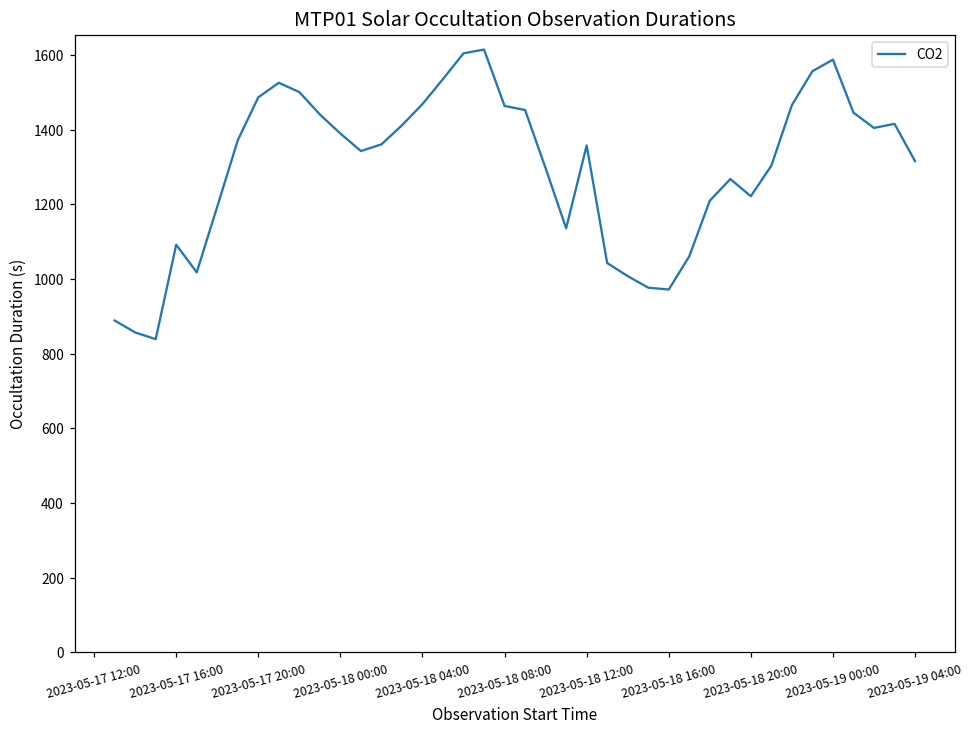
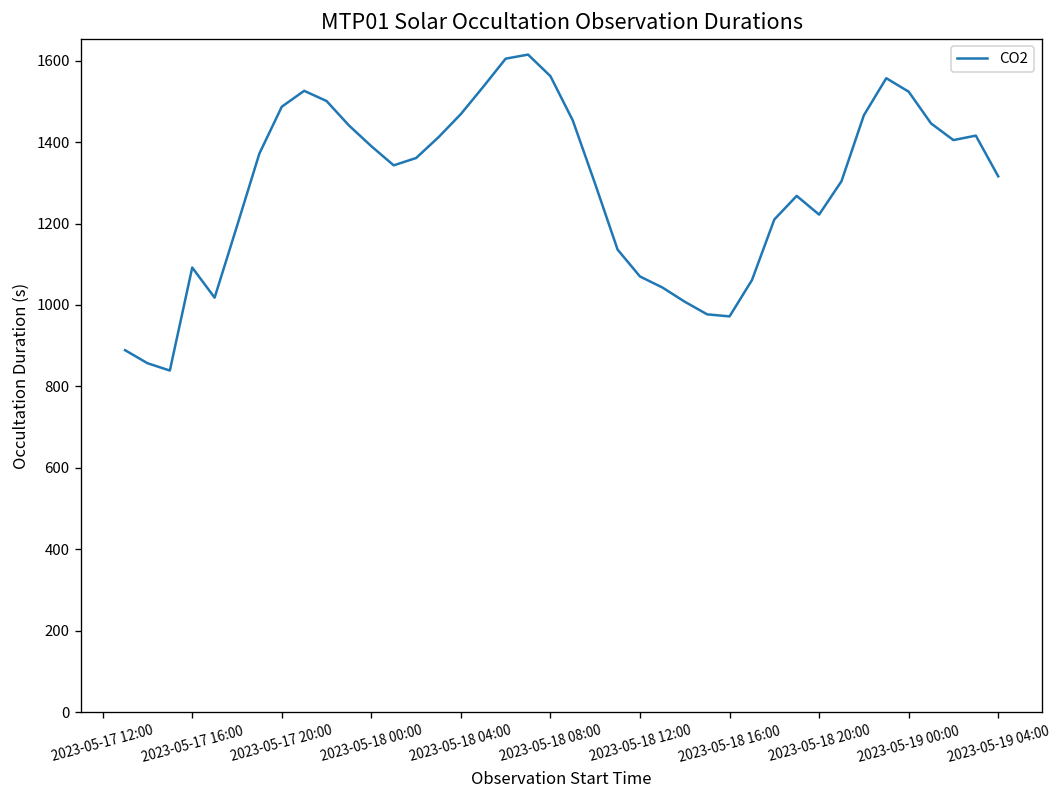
2023-05-18 08:00: 1460 -> 1560
2023-05-18 12:00: 1360 -> 1070
2023-05-19 00:00: 1590 -> 1520
